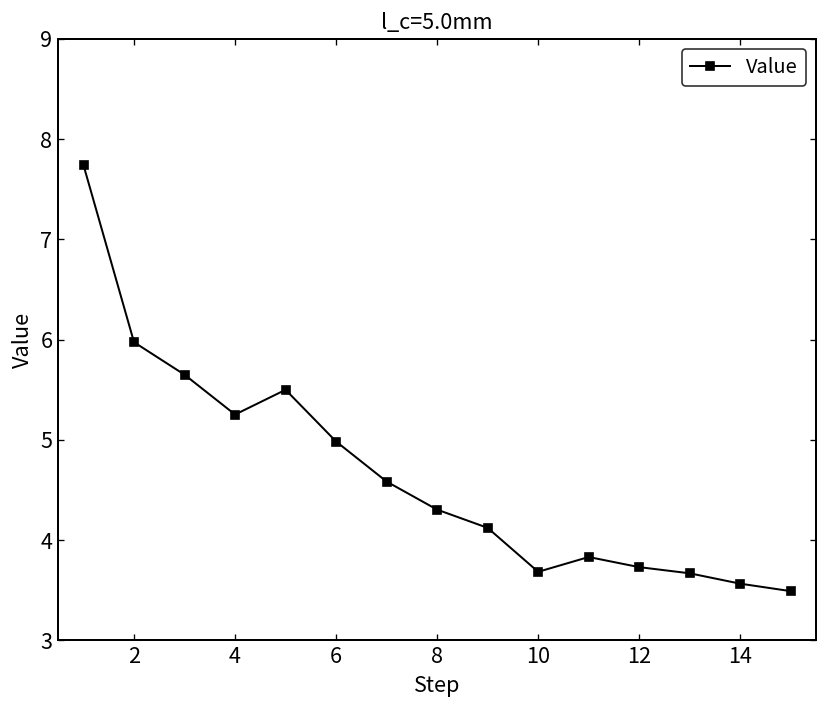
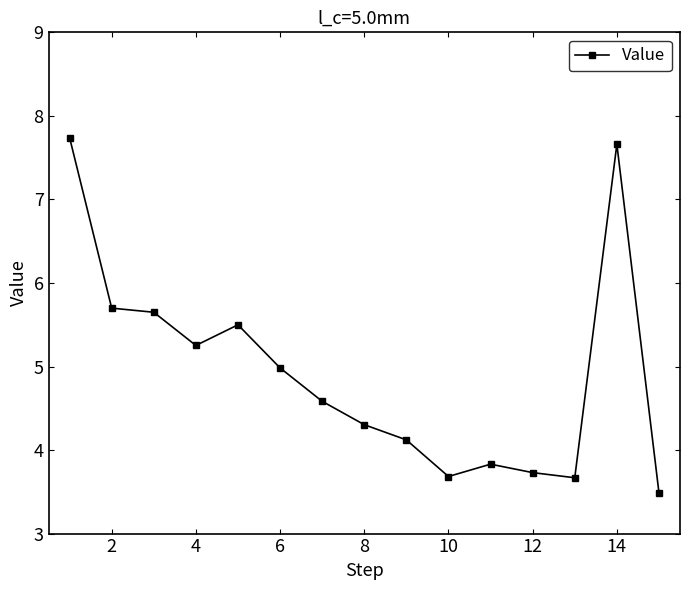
2: 6.0 -> 5.7
14: 3.6 -> 7.7
